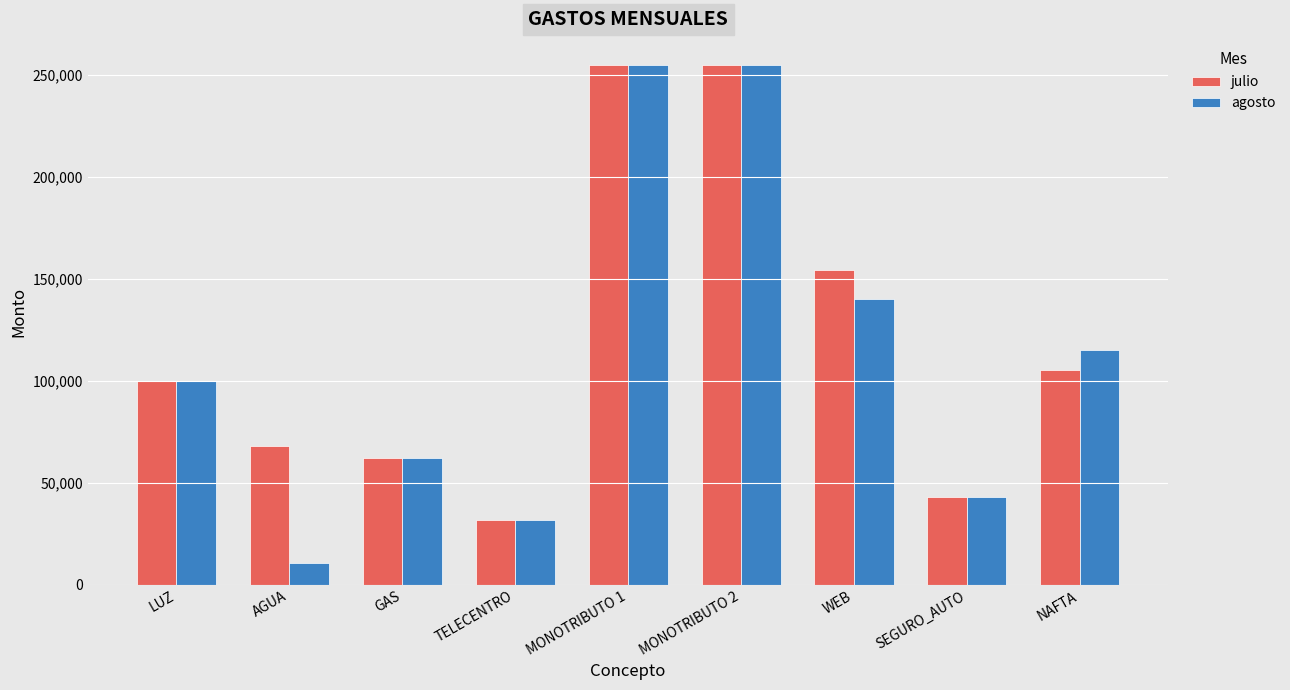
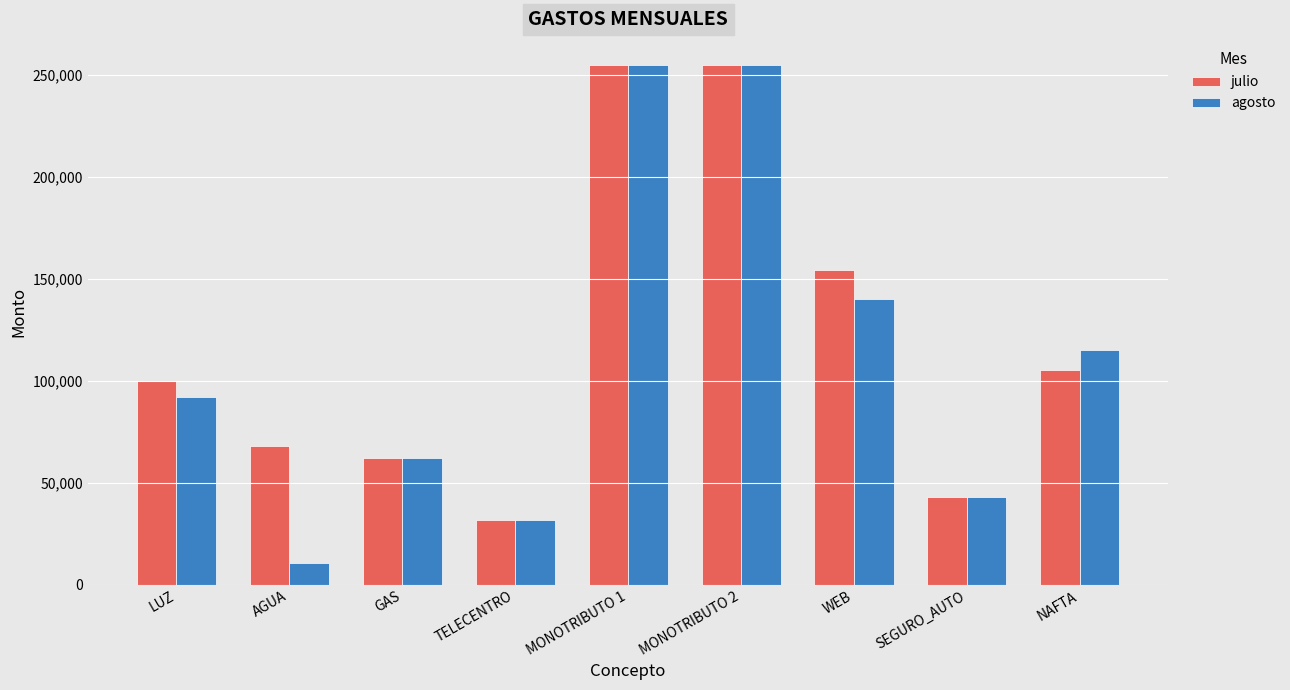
agosto, LUZ: 100,000 -> 92,000
